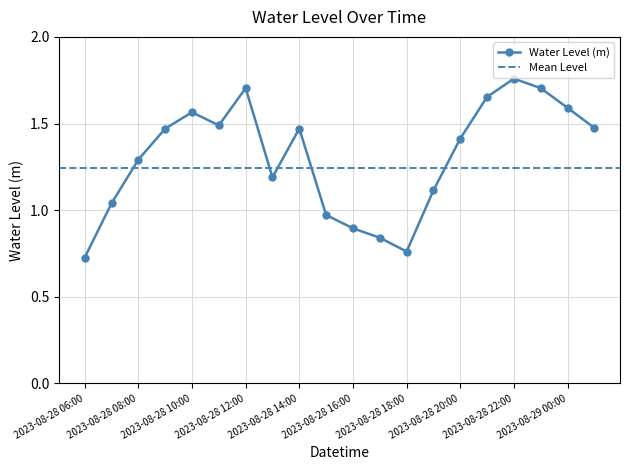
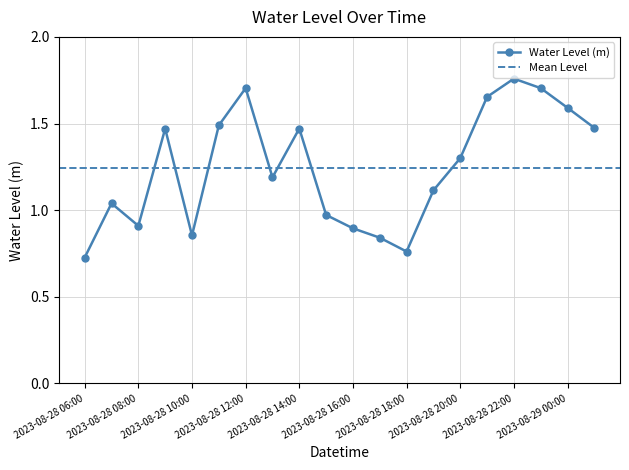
2023-08-28 08:00: 1.29 -> 0.91
2023-08-28 10:00: 1.57 -> 0.85
2023-08-28 20:00: 1.41 -> 1.30
